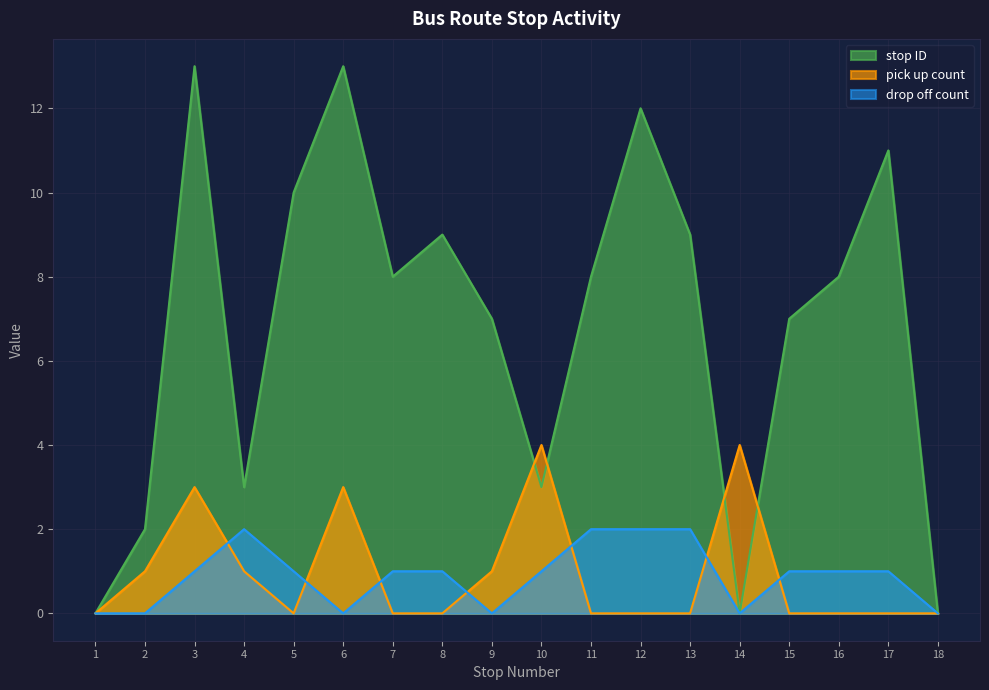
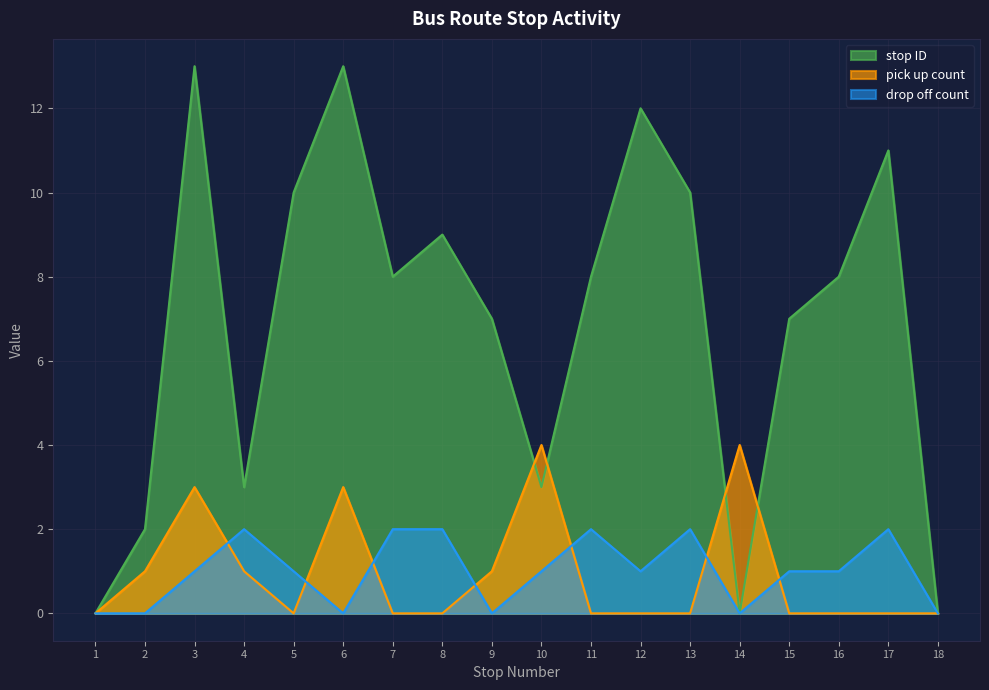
drop off count, 7: 1 -> 2
drop off count, 8: 1 -> 2
drop off count, 12: 2 -> 1
stop ID, 13: 9 -> 10
drop off count, 17: 1 -> 2
